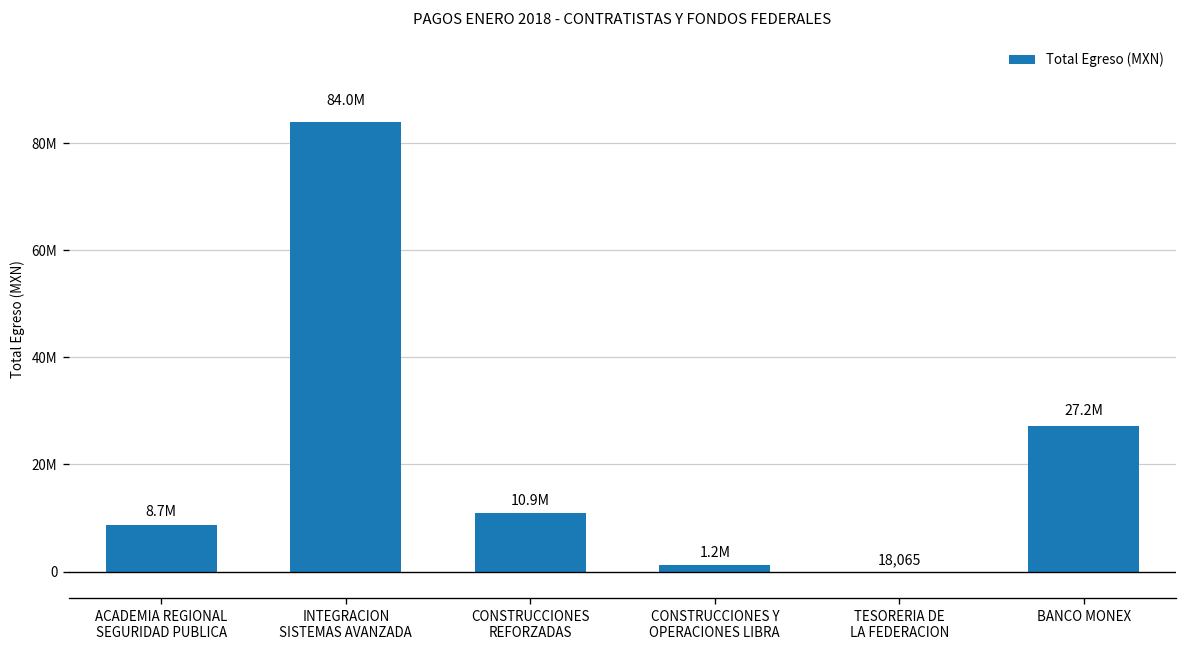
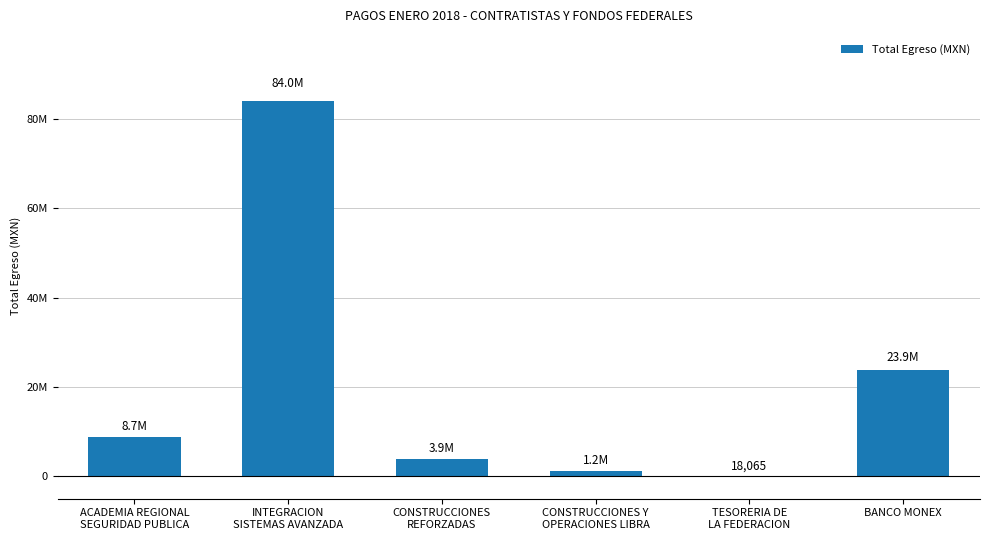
CONSTRUCCIONES REFORZADAS: 10.9M -> 3.9M
BANCO MONEX: 27.2M -> 23.9M
